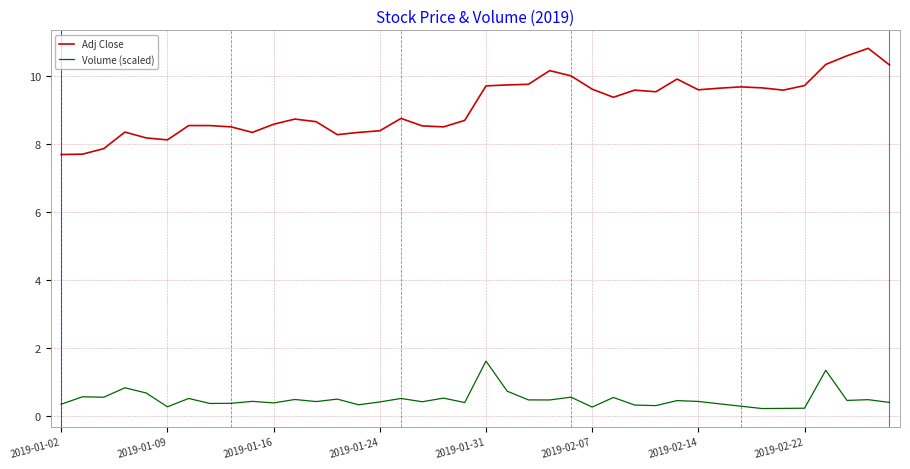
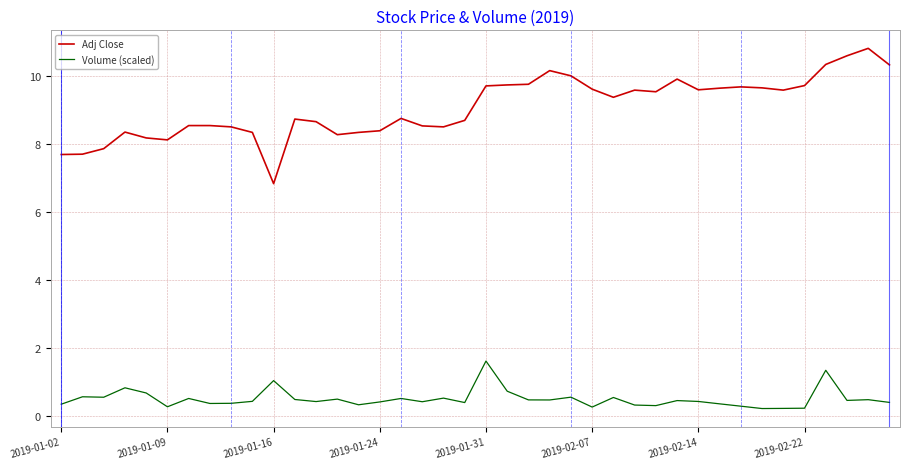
Adj Close, 2019-01-16: 8.6 -> 6.8
Volume (scaled), 2019-01-16: 0.4 -> 1.0
